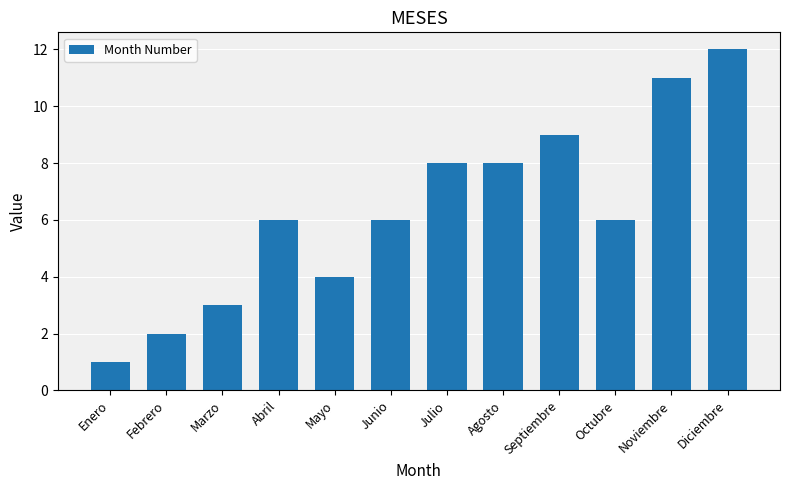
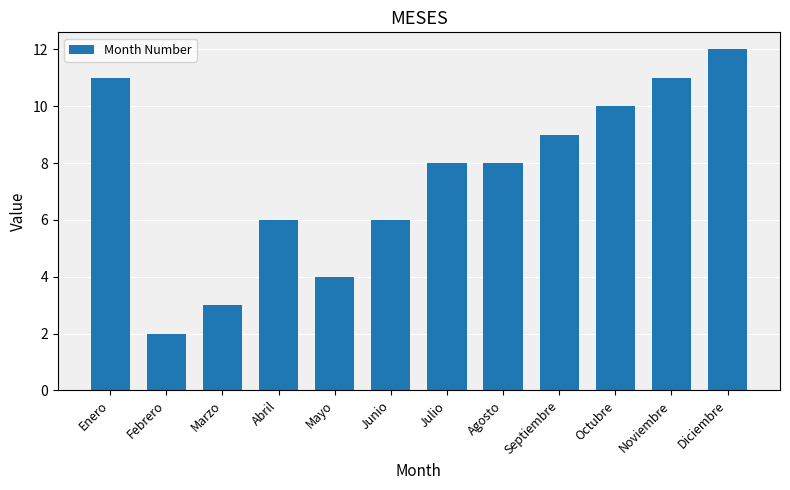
Enero: 1 -> 11
Octubre: 6 -> 10
